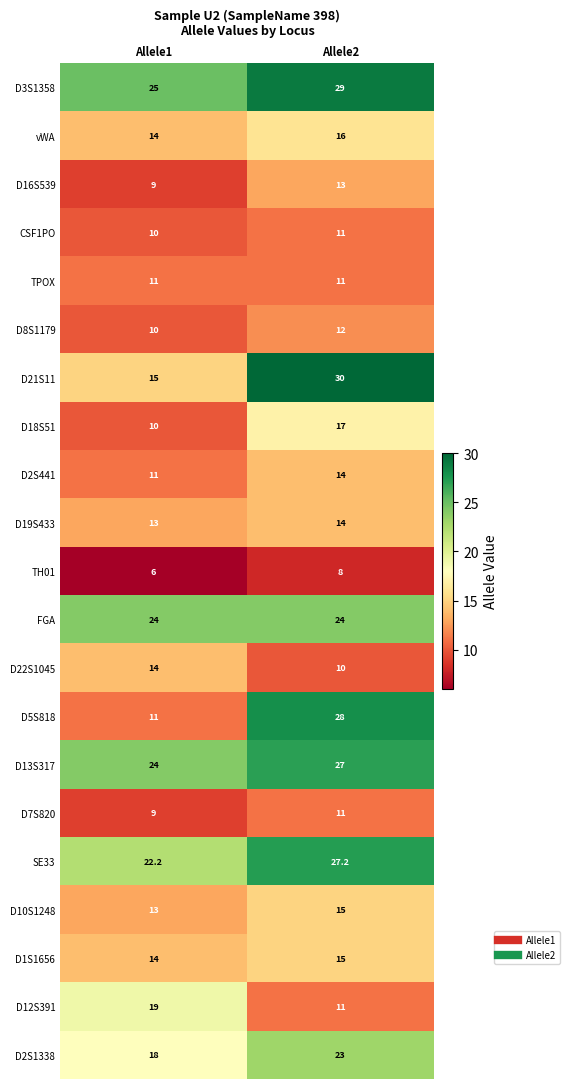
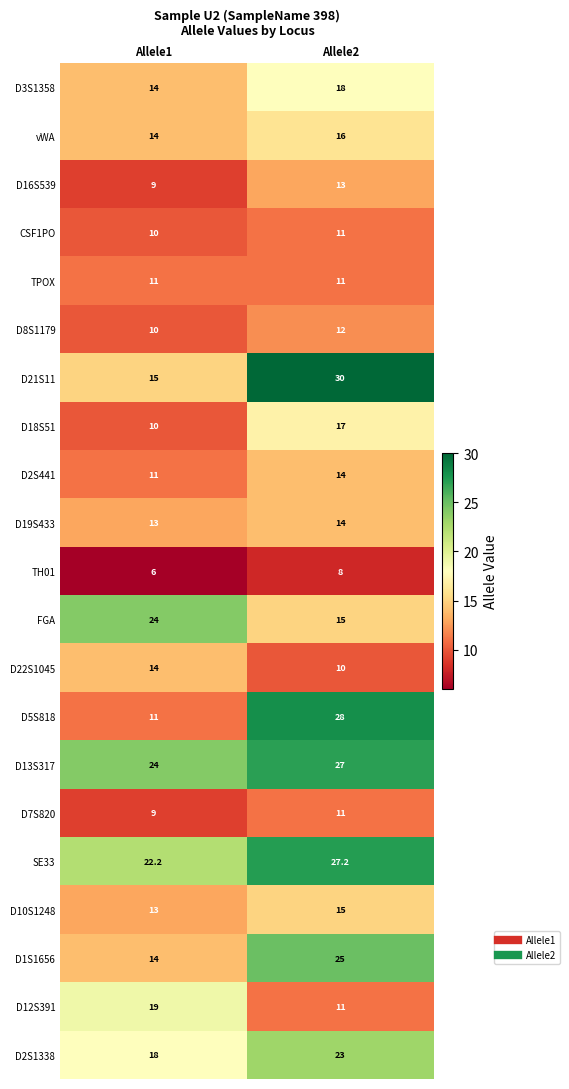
D3S1358, Allele1: 25 -> 14
D3S1358, Allele2: 29 -> 18
FGA, Allele2: 24 -> 15
D1S1656, Allele2: 15 -> 25
